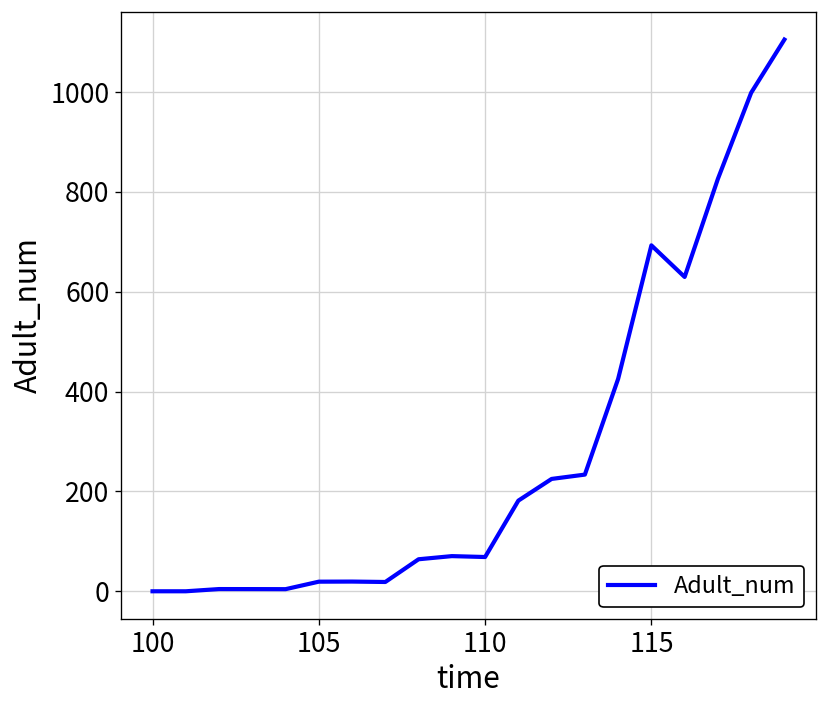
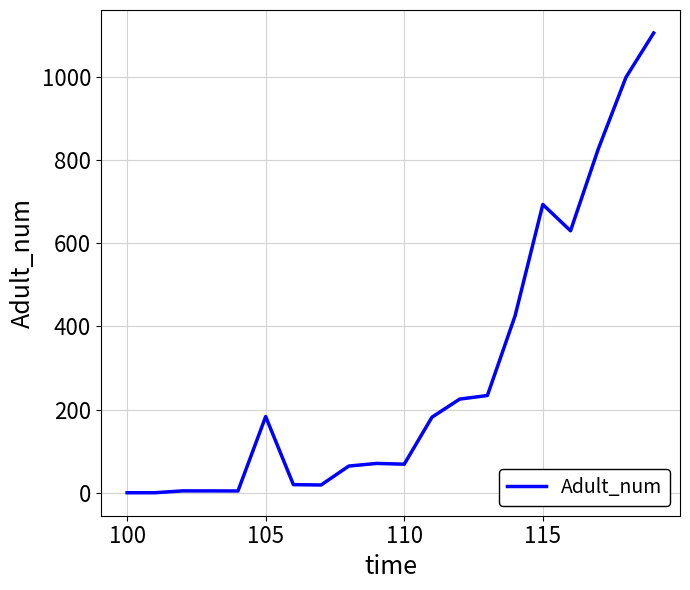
105: 20 -> 180
